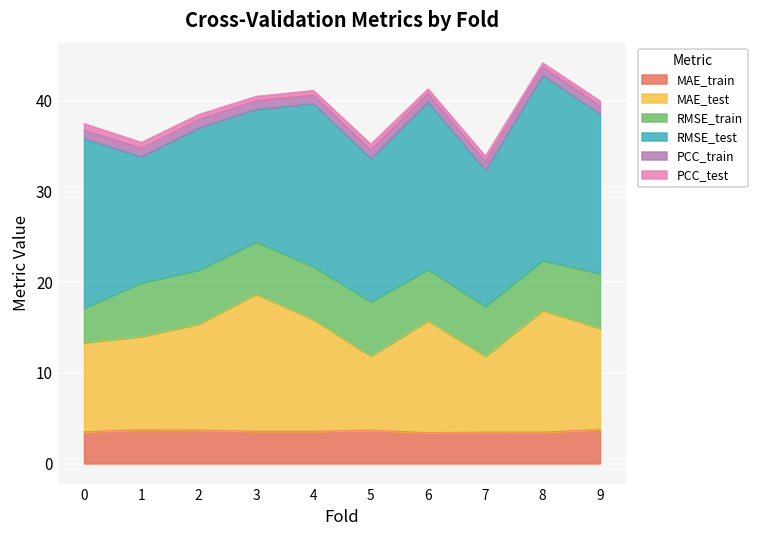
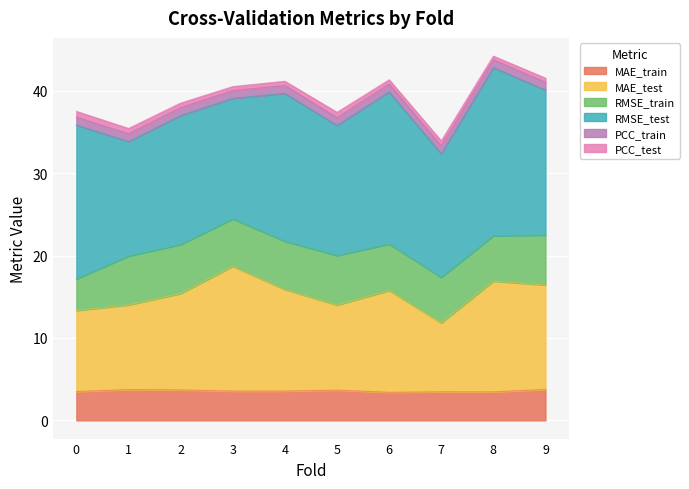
MAE_test, 5: 8 -> 10
MAE_test, 9: 11 -> 13
